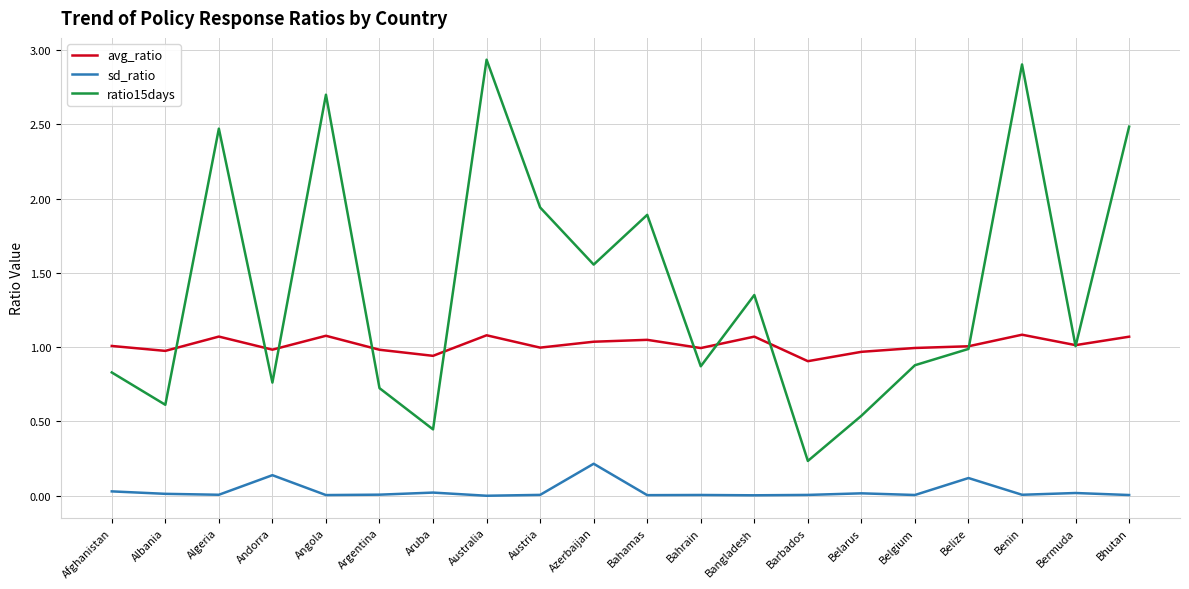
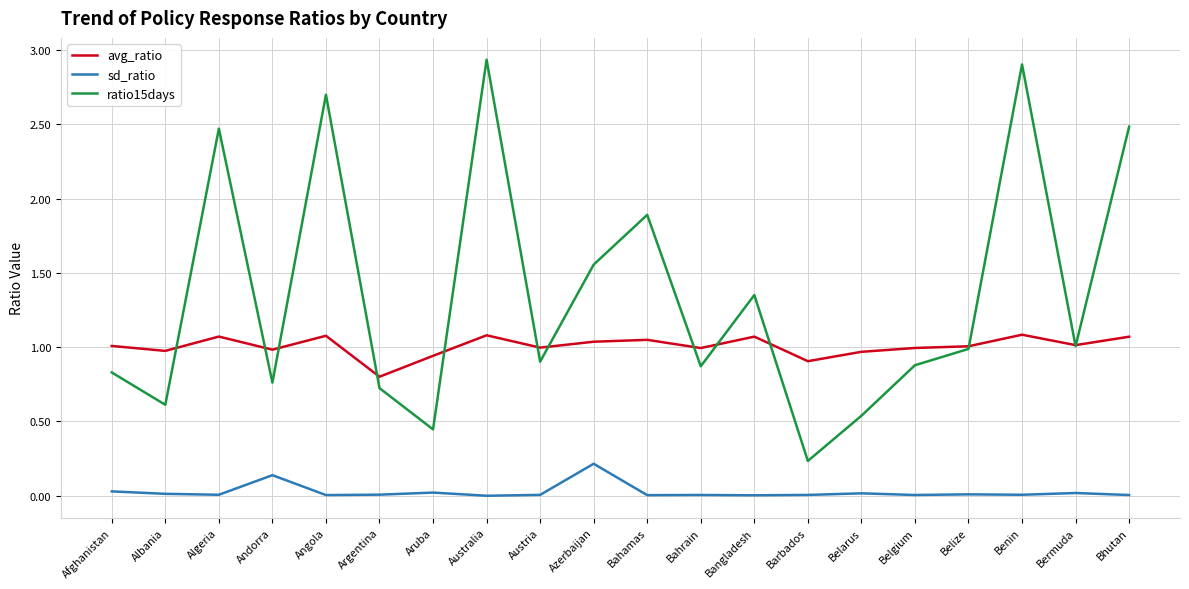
avg_ratio, Argentina: 0.98 -> 0.80
ratio15days, Austria: 1.94 -> 0.90
sd_ratio, Belize: 0.12 -> 0.01
